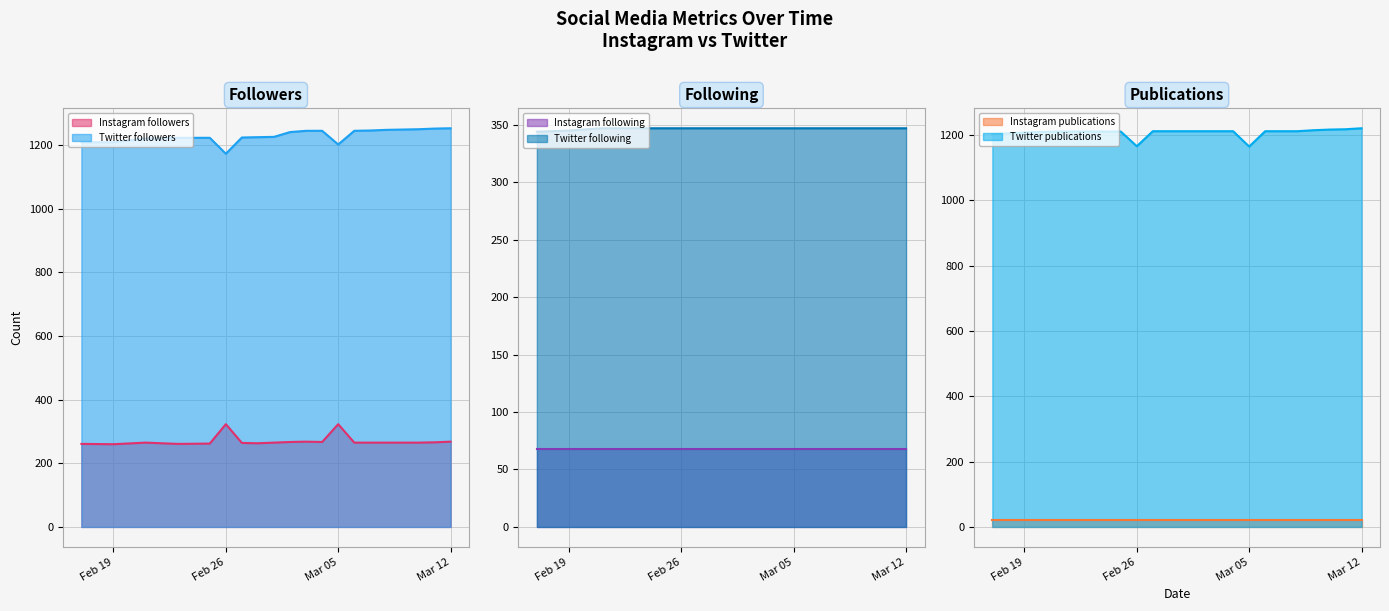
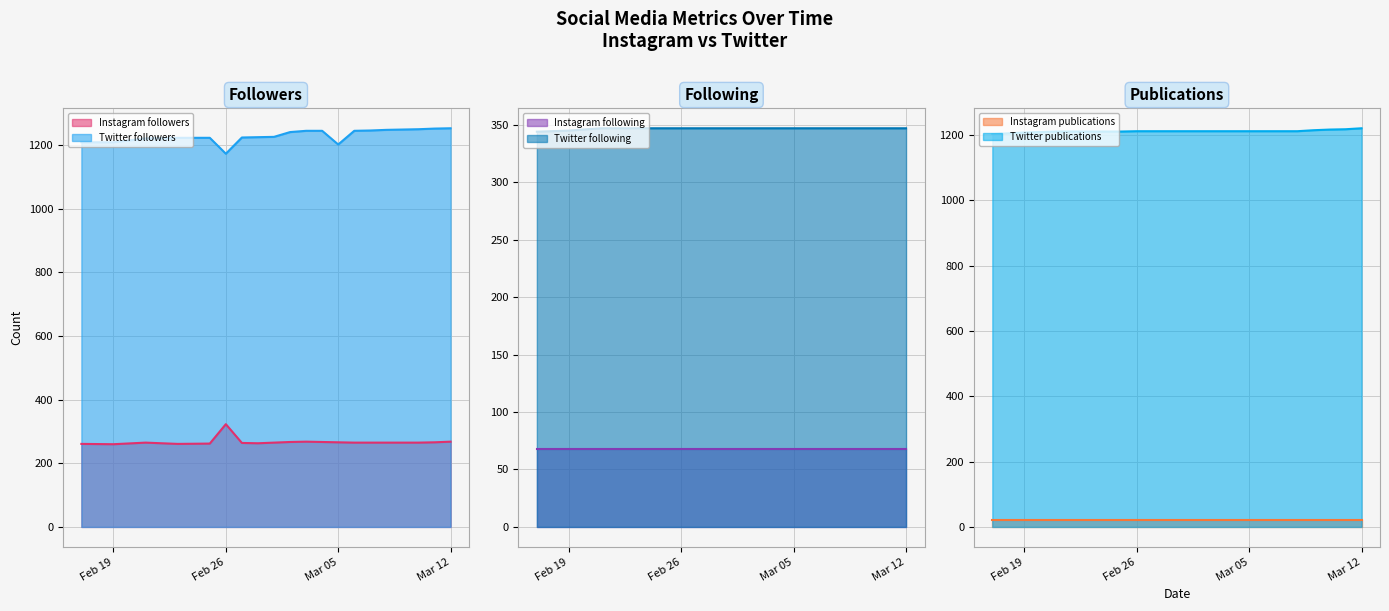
Followers, Instagram followers, Mar 05: 320 -> 270
Publications, Twitter publications, Feb 26: 1170 -> 1210
Publications, Twitter publications, Mar 05: 1170 -> 1210
